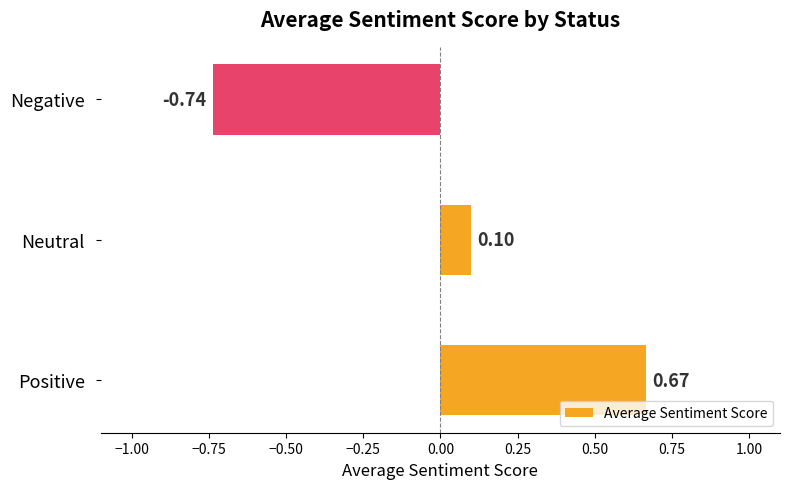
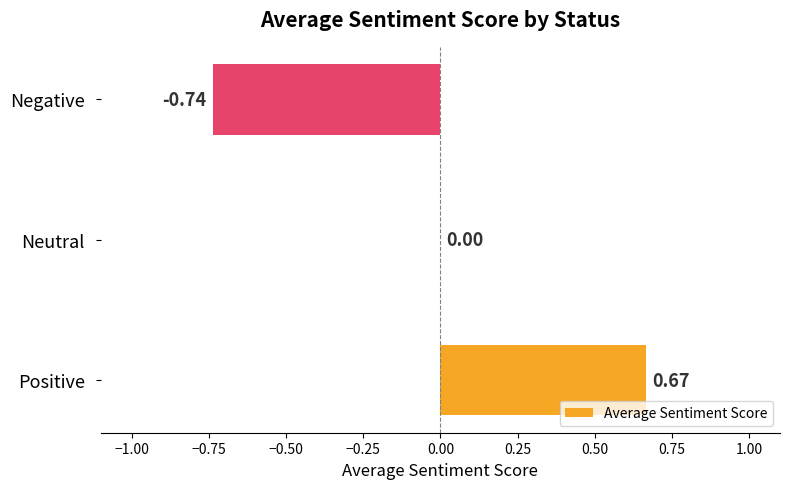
Neutral: 0.10 -> 0.00
